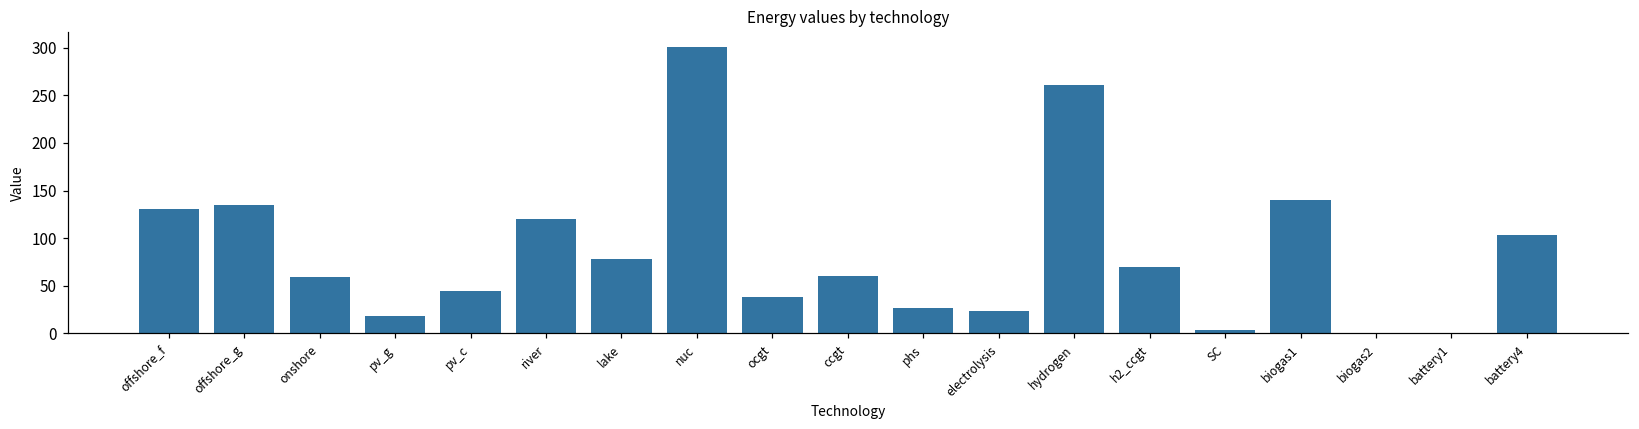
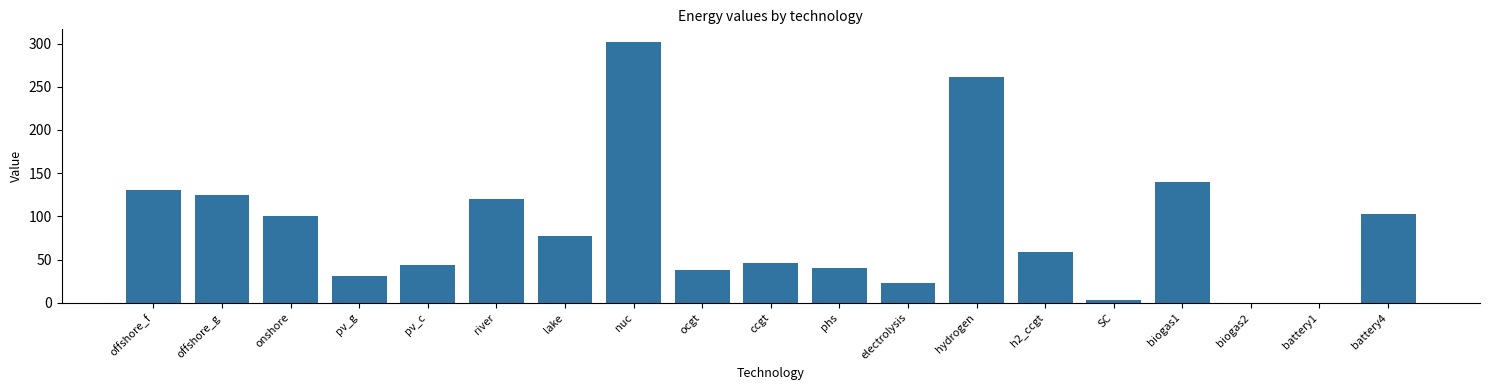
offshore_g: 130 -> 120
onshore: 60 -> 100
pv_g: 20 -> 30
ccgt: 60 -> 50
phs: 30 -> 40
h2_ccgt: 70 -> 60
